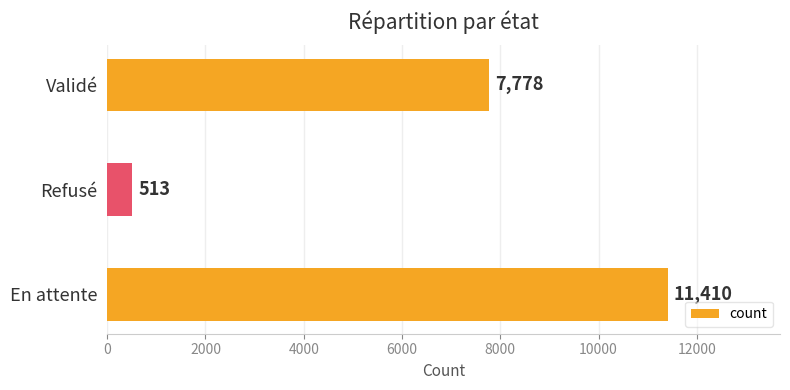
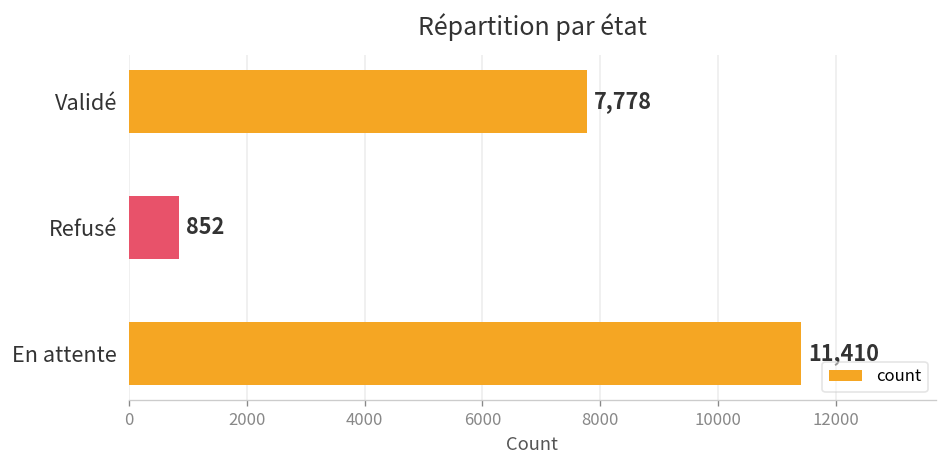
Refusé: 513 -> 852
